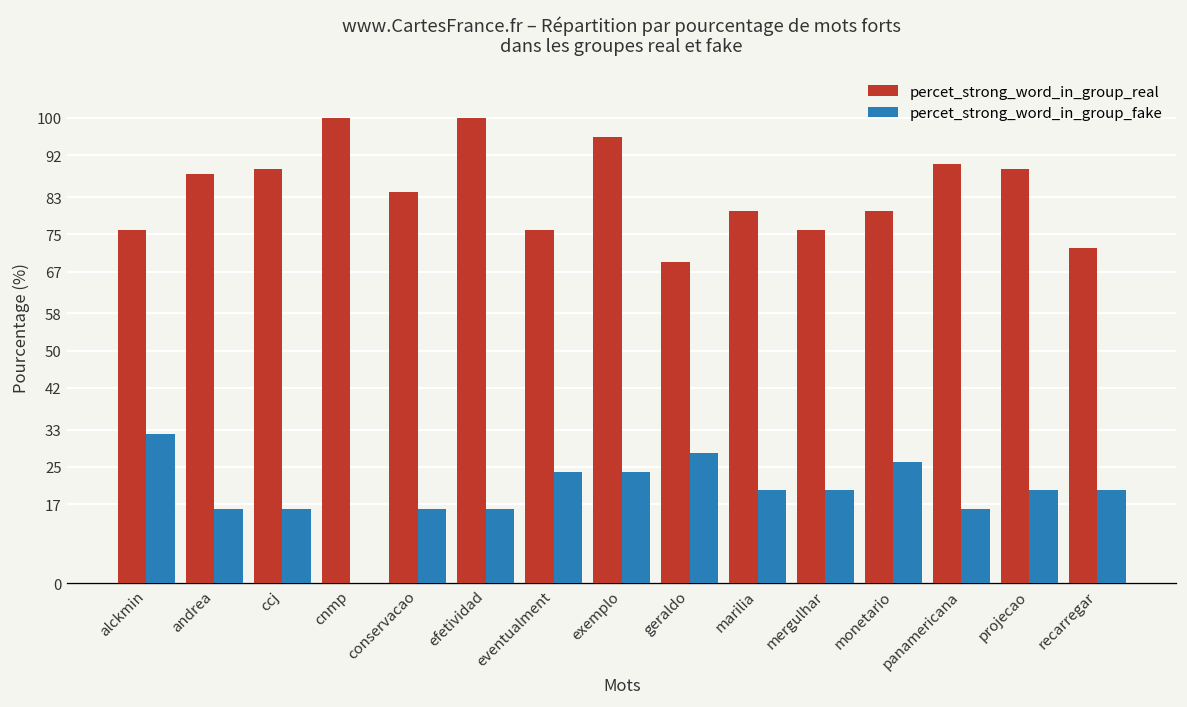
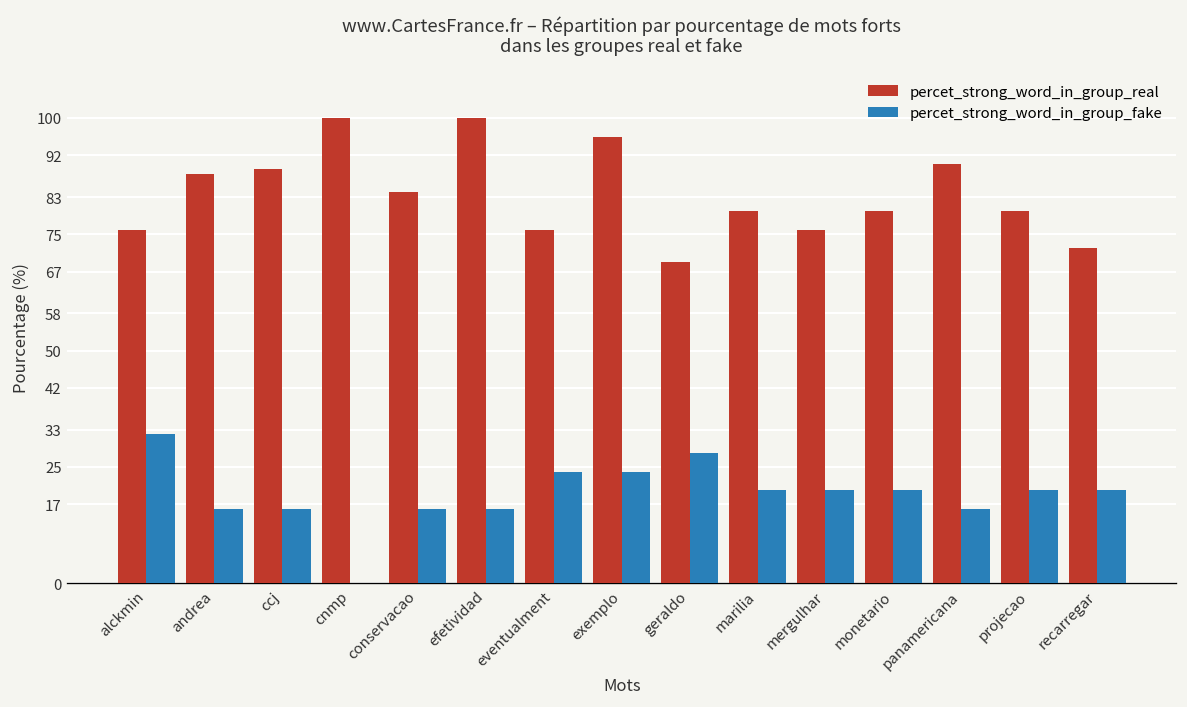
percet_strong_word_in_group_fake, monetario: 26 -> 20
percet_strong_word_in_group_real, projecao: 89 -> 80
